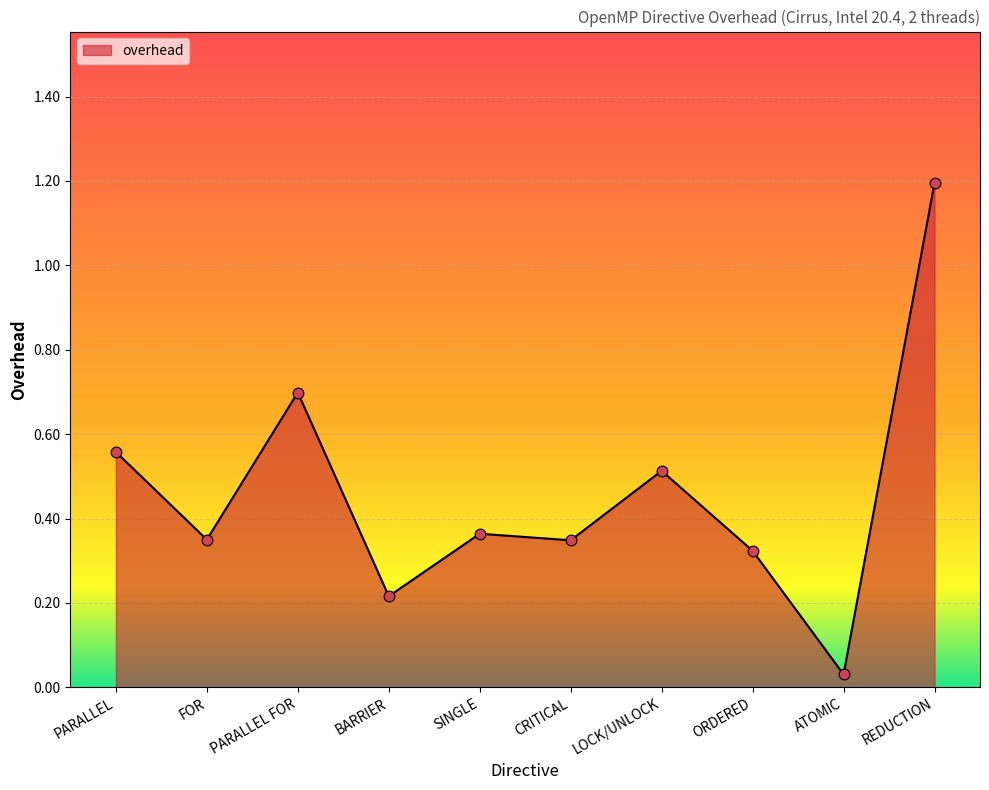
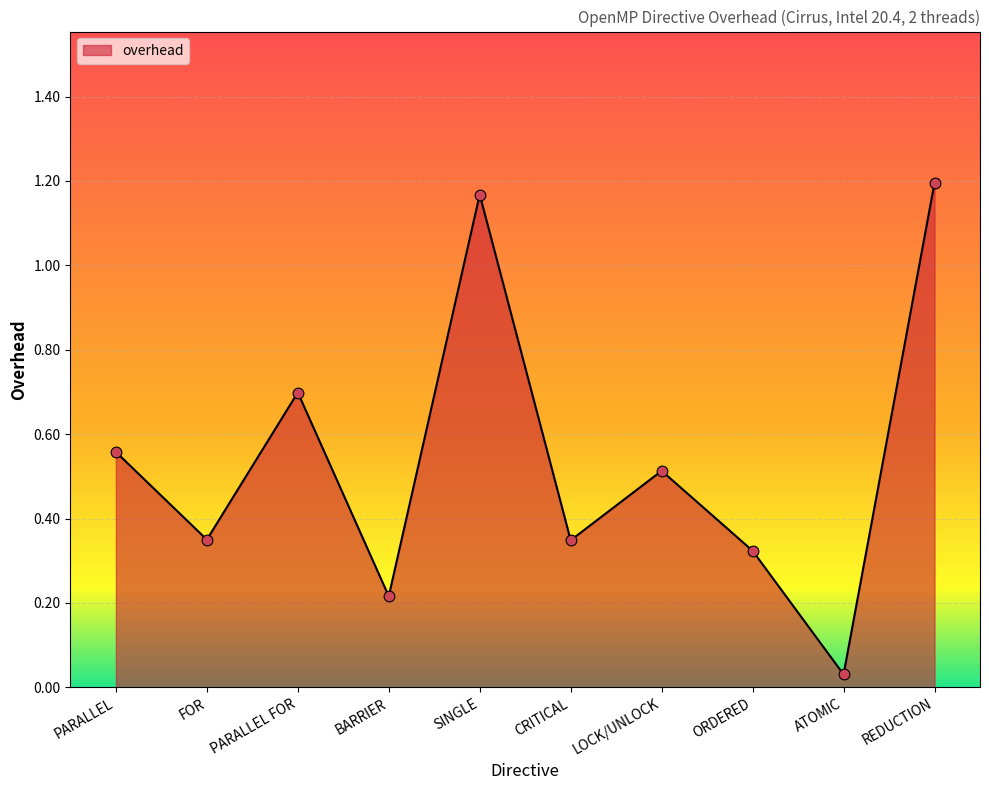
SINGLE: 0.36 -> 1.17
